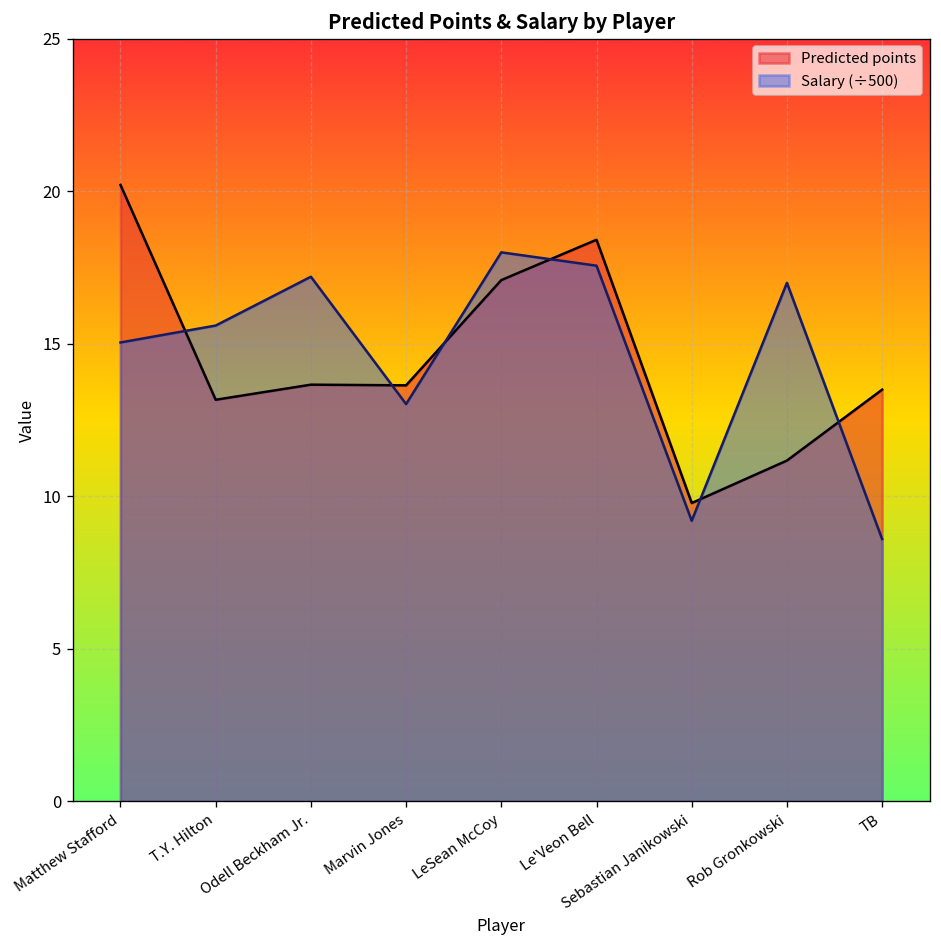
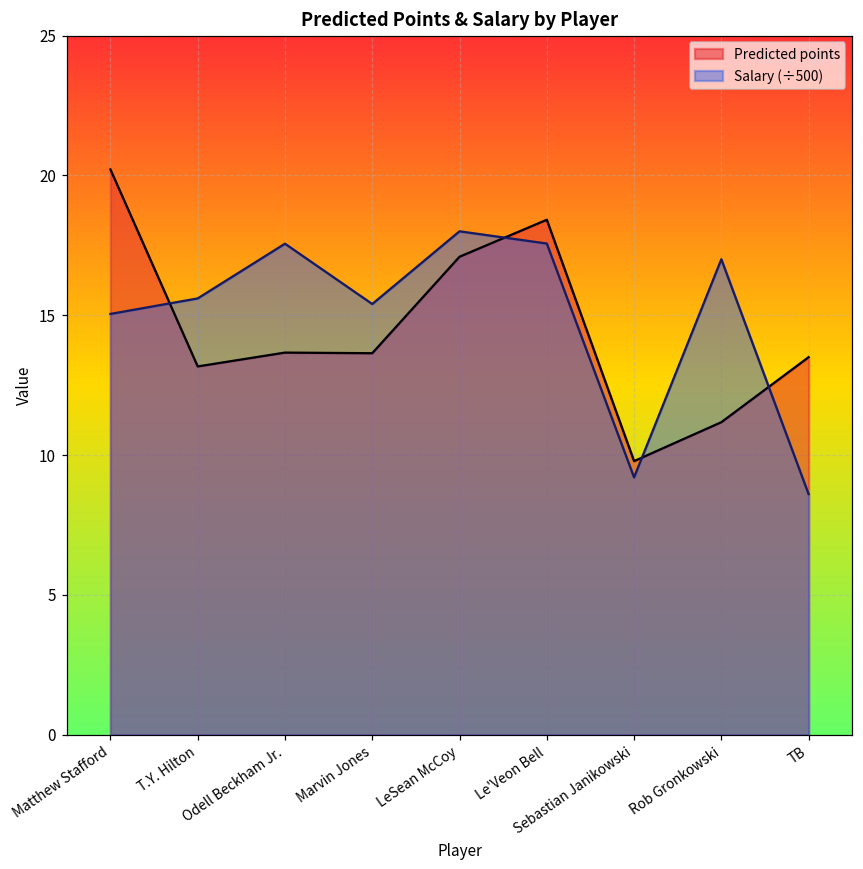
Salary (÷500), Odell Beckham Jr.: 17.2 -> 17.6
Salary (÷500), Marvin Jones: 13.0 -> 15.4
